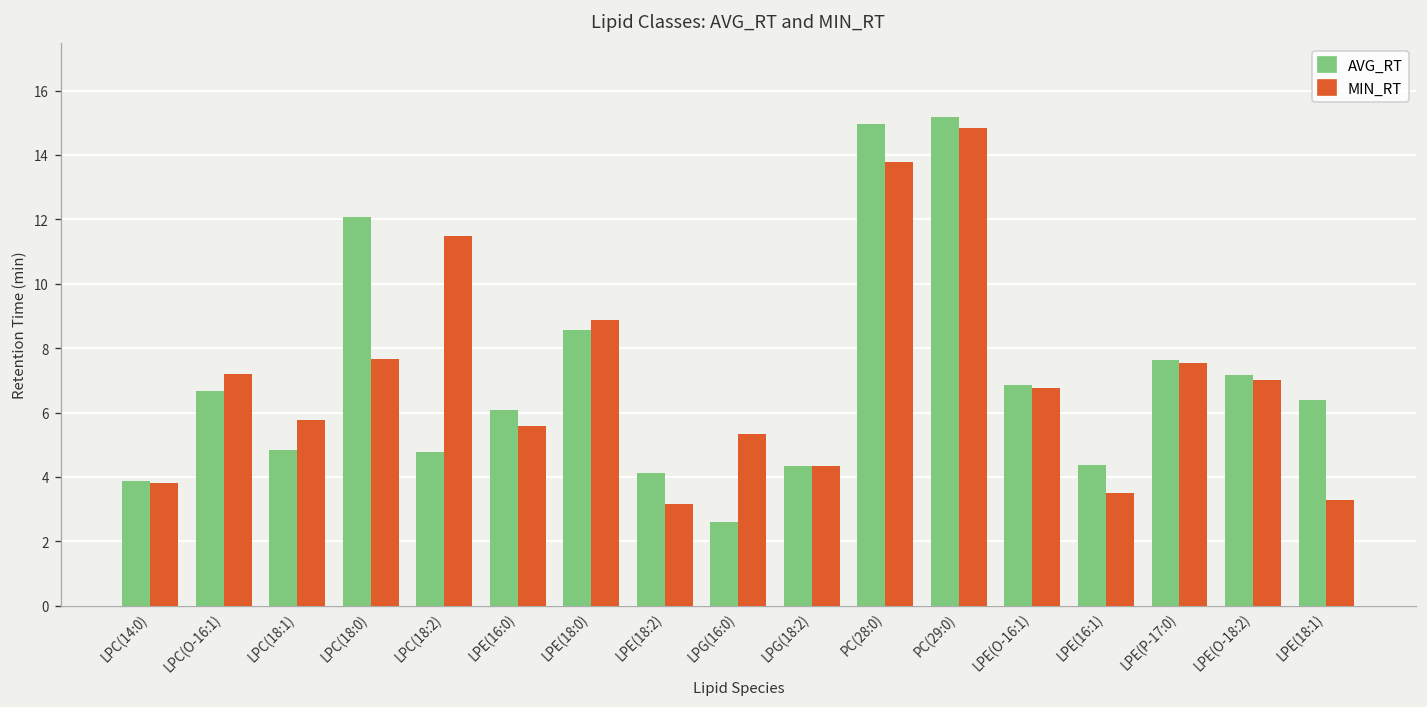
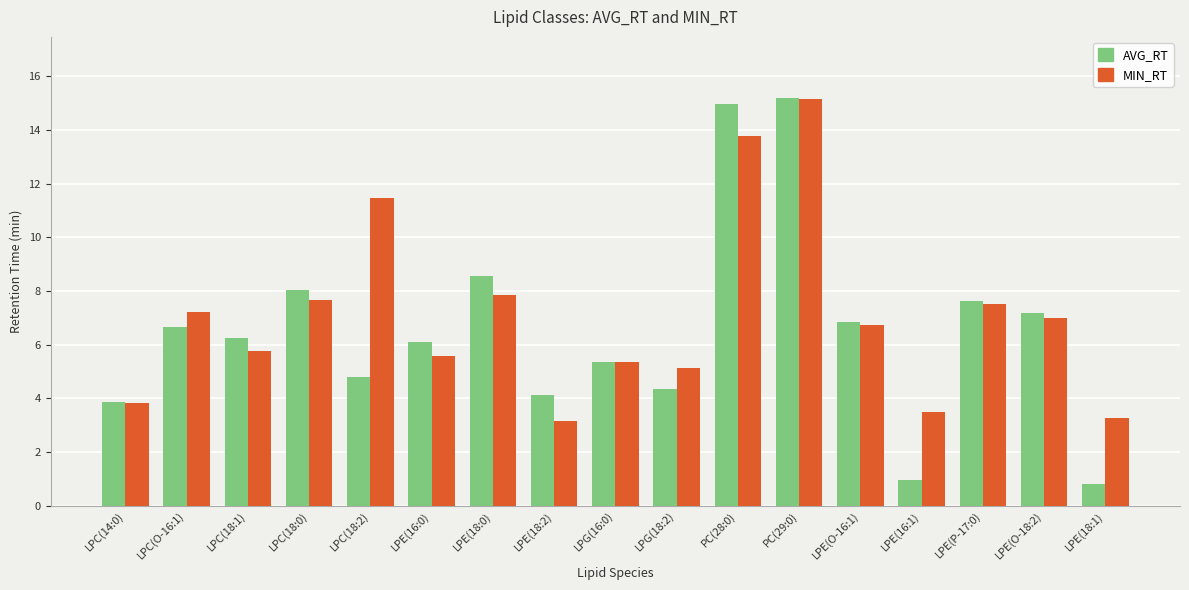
AVG_RT, LPC(18:1): 4.8 -> 6.3
AVG_RT, LPC(18:0): 12.1 -> 8.0
MIN_RT, LPE(18:0): 8.9 -> 7.8
AVG_RT, LPG(16:0): 2.6 -> 5.3
MIN_RT, LPG(18:2): 4.3 -> 5.1
MIN_RT, PC(29:0): 14.8 -> 15.2
AVG_RT, LPE(16:1): 4.4 -> 1.0
AVG_RT, LPE(18:1): 6.4 -> 0.8
